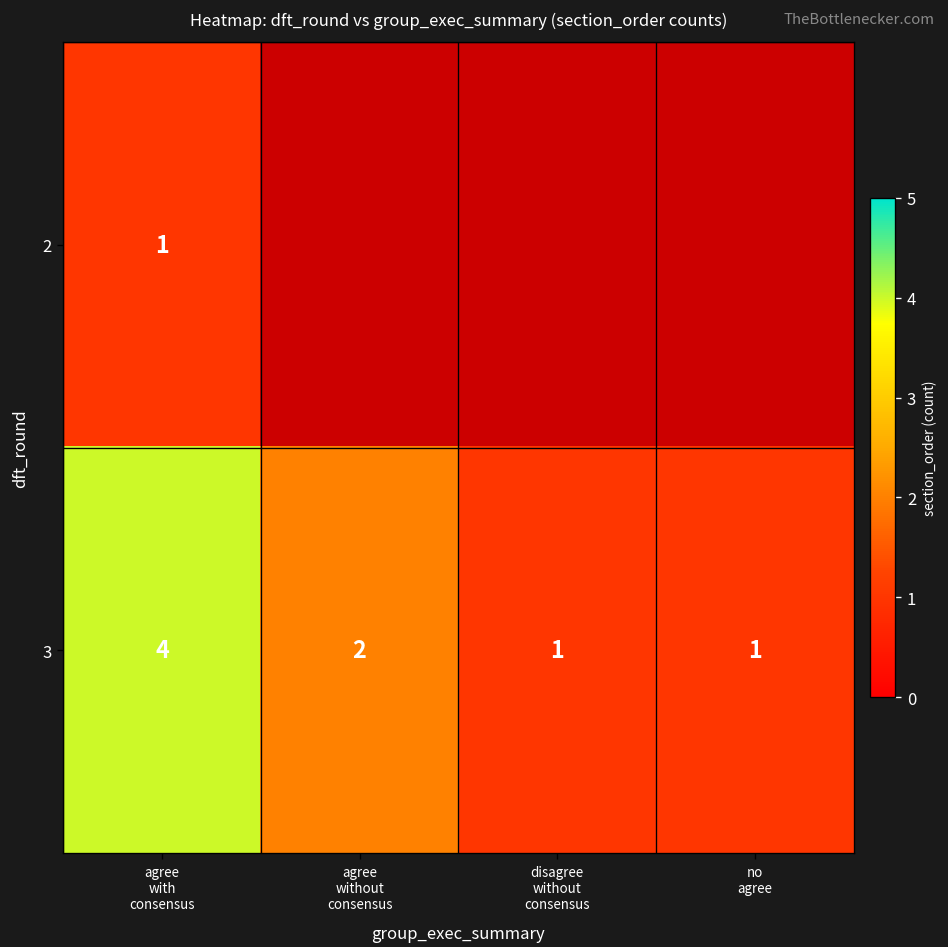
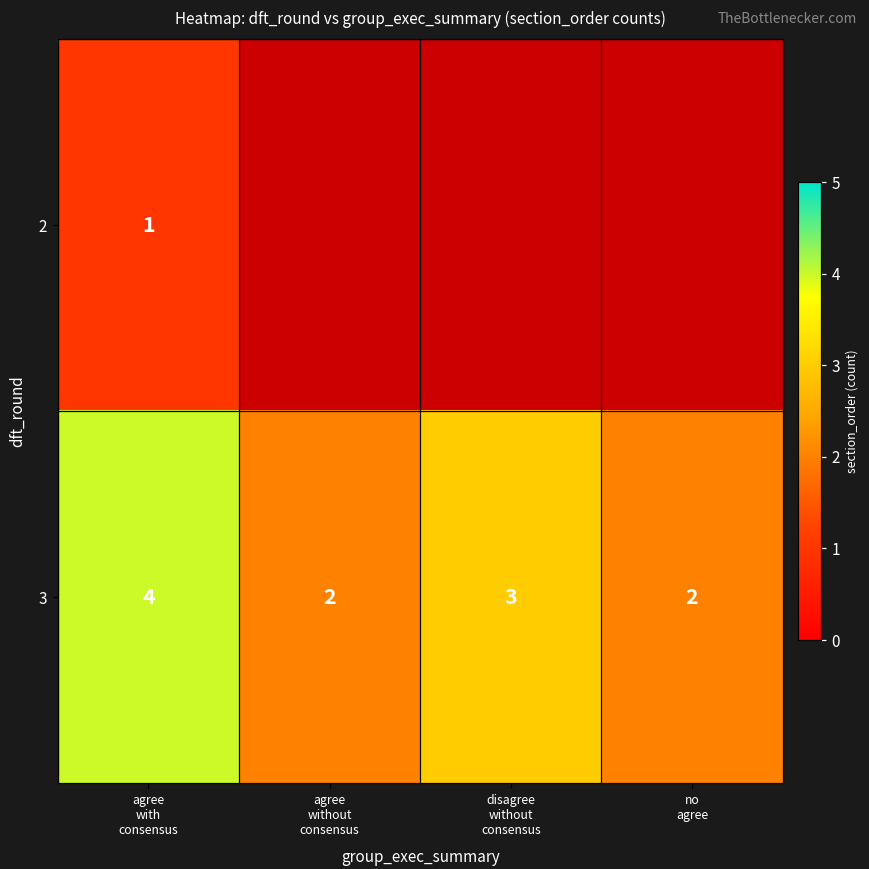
3, disagree without consensus: 1 -> 3
3, no agree: 1 -> 2
